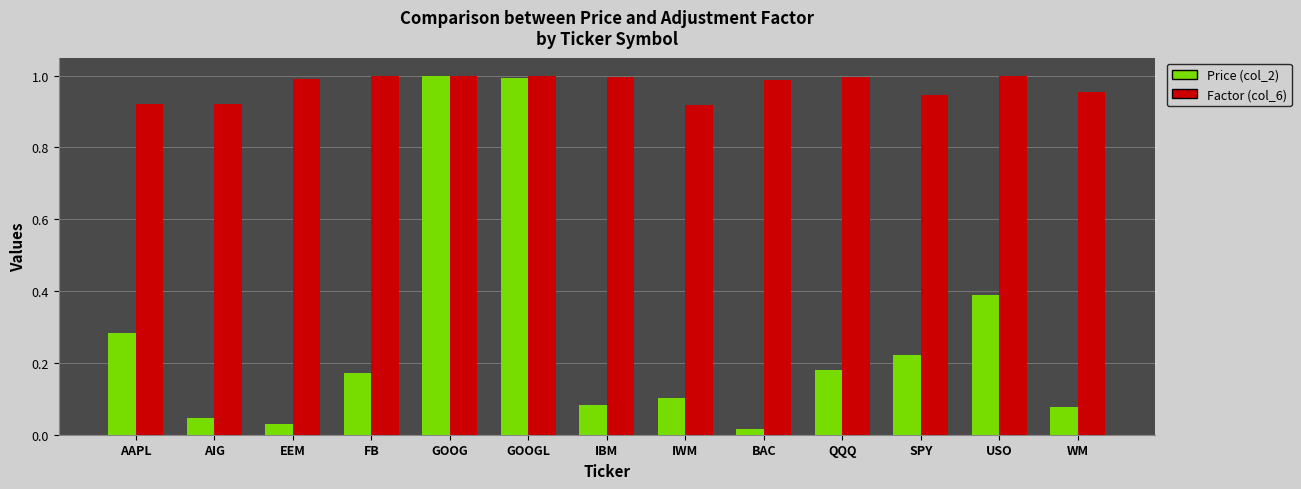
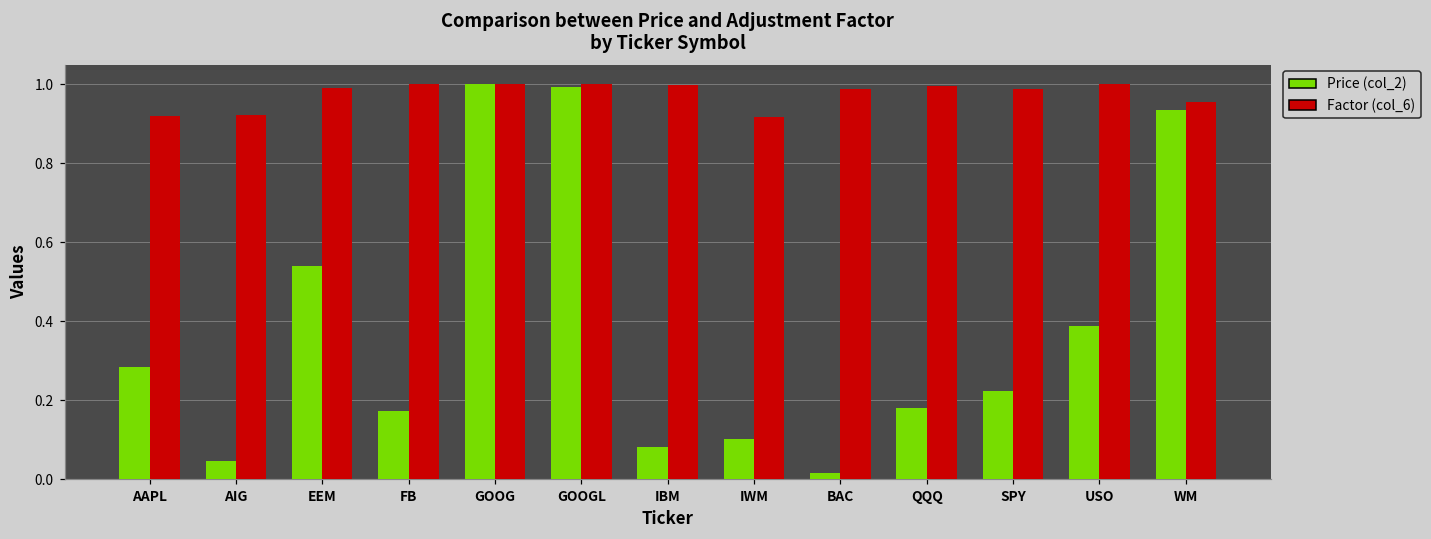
Price (col_2), EEM: 0.03 -> 0.54
Factor (col_6), SPY: 0.95 -> 0.99
Price (col_2), WM: 0.08 -> 0.93
